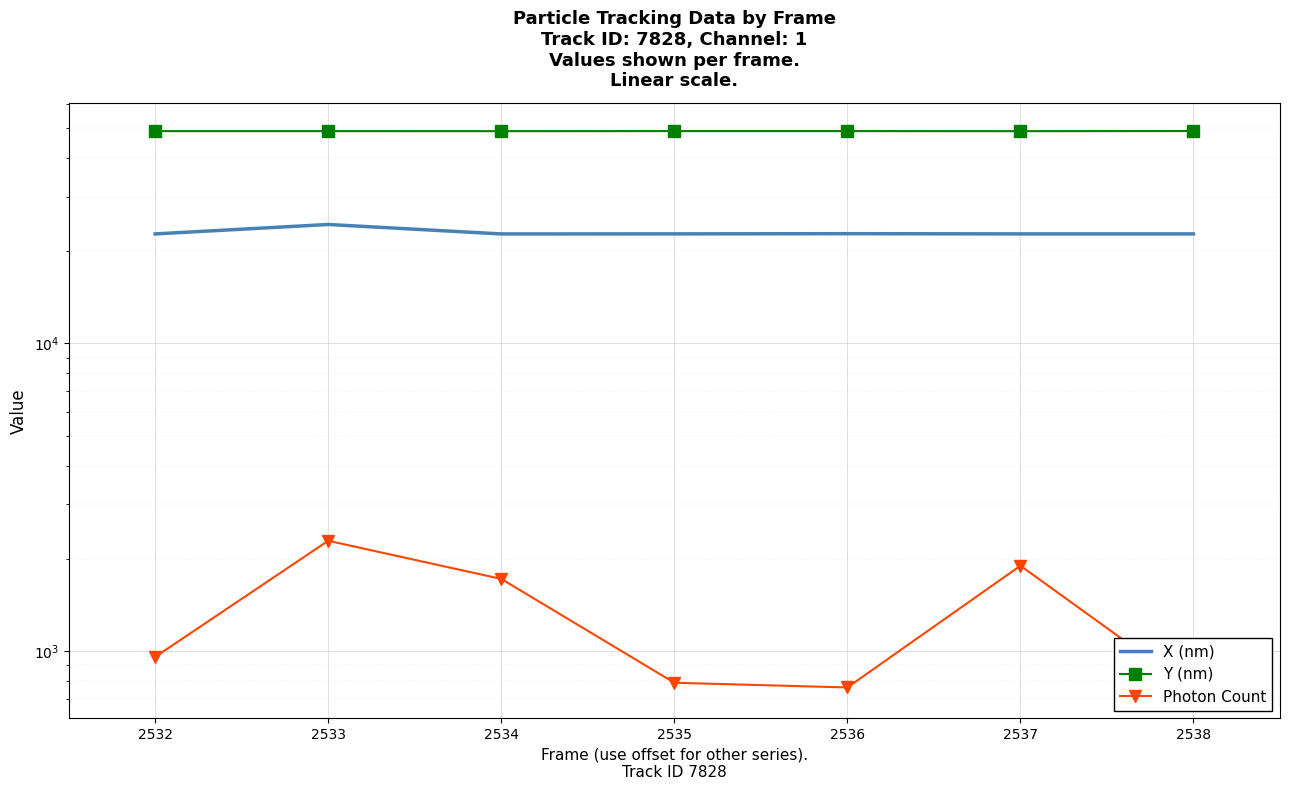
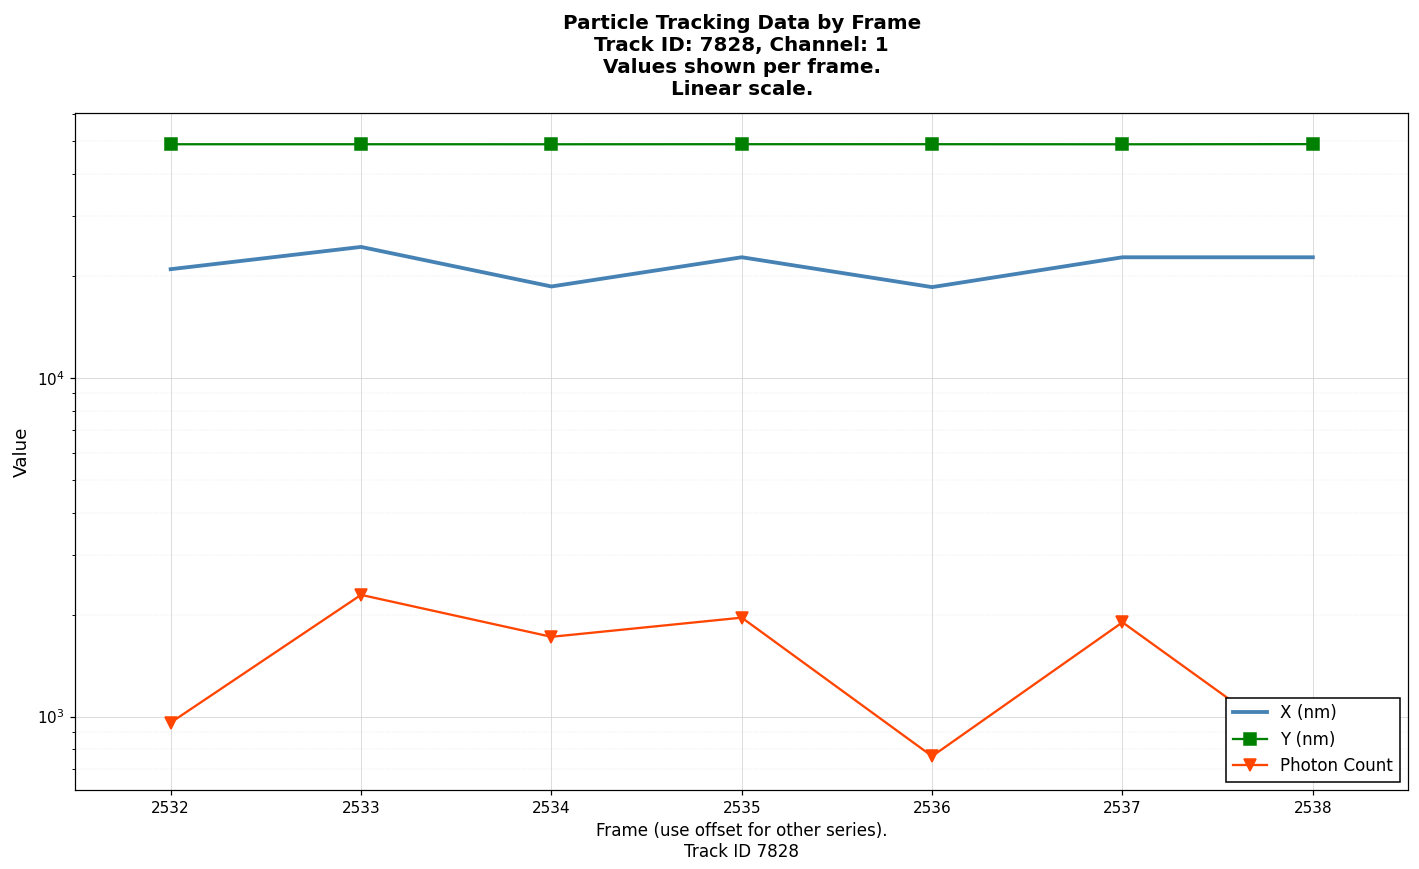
X (nm), 2532: 23000 -> 21000
X (nm), 2534: 23000 -> 19000
Photon Count, 2535: 790 -> 2000
X (nm), 2536: 23000 -> 19000
